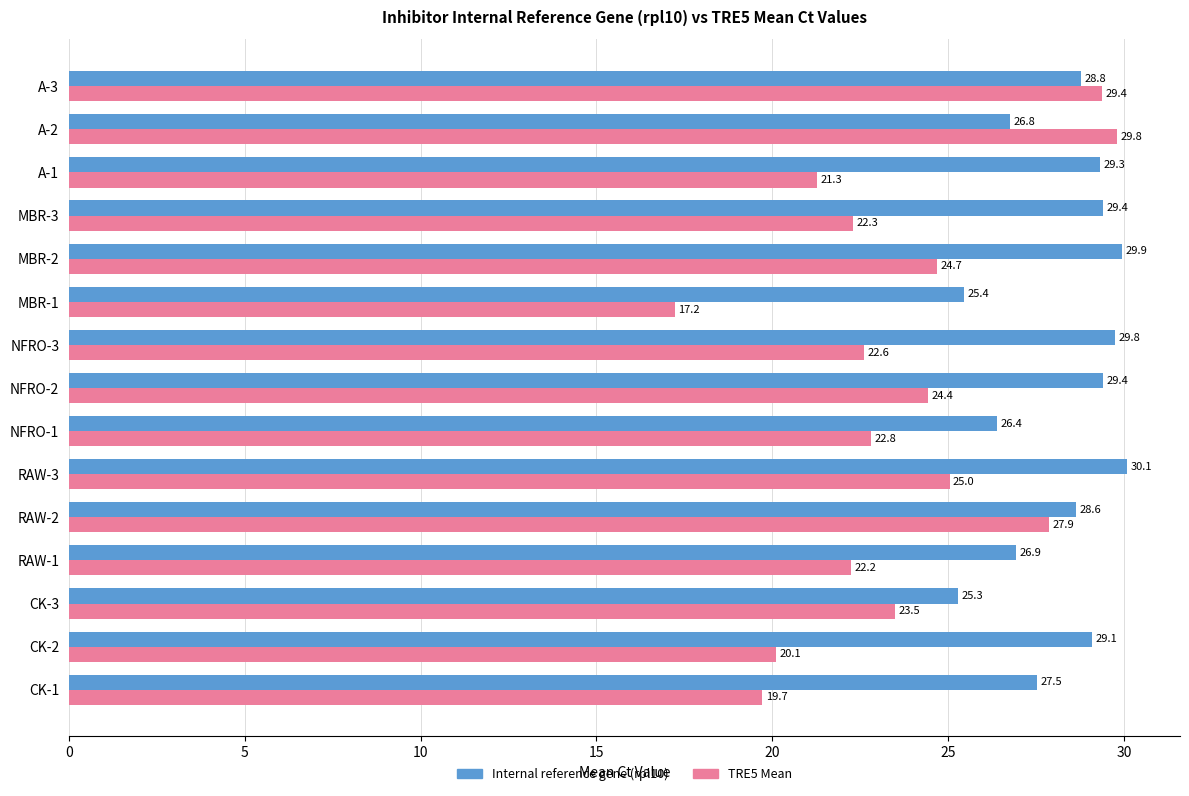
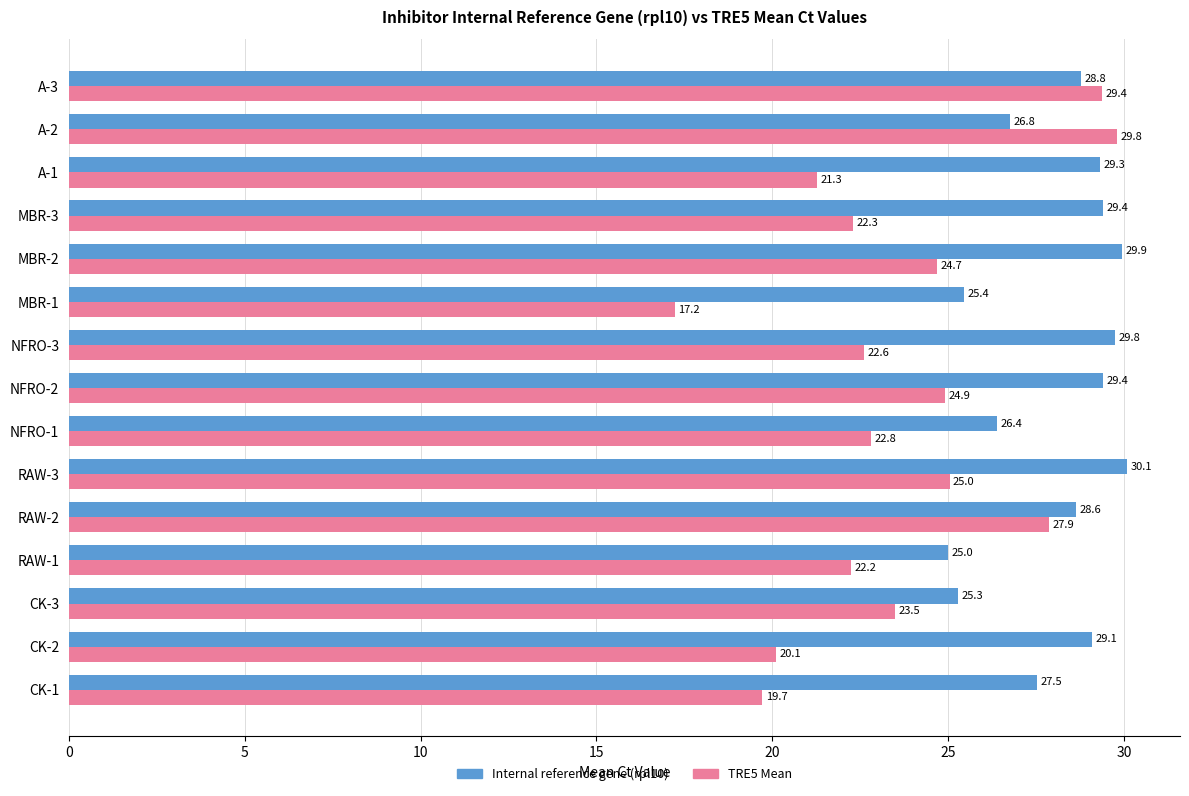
TRE5 Mean, NFRO-2: 24.4 -> 24.9
Internal reference gene (rpl10), RAW-1: 26.9 -> 25.0
